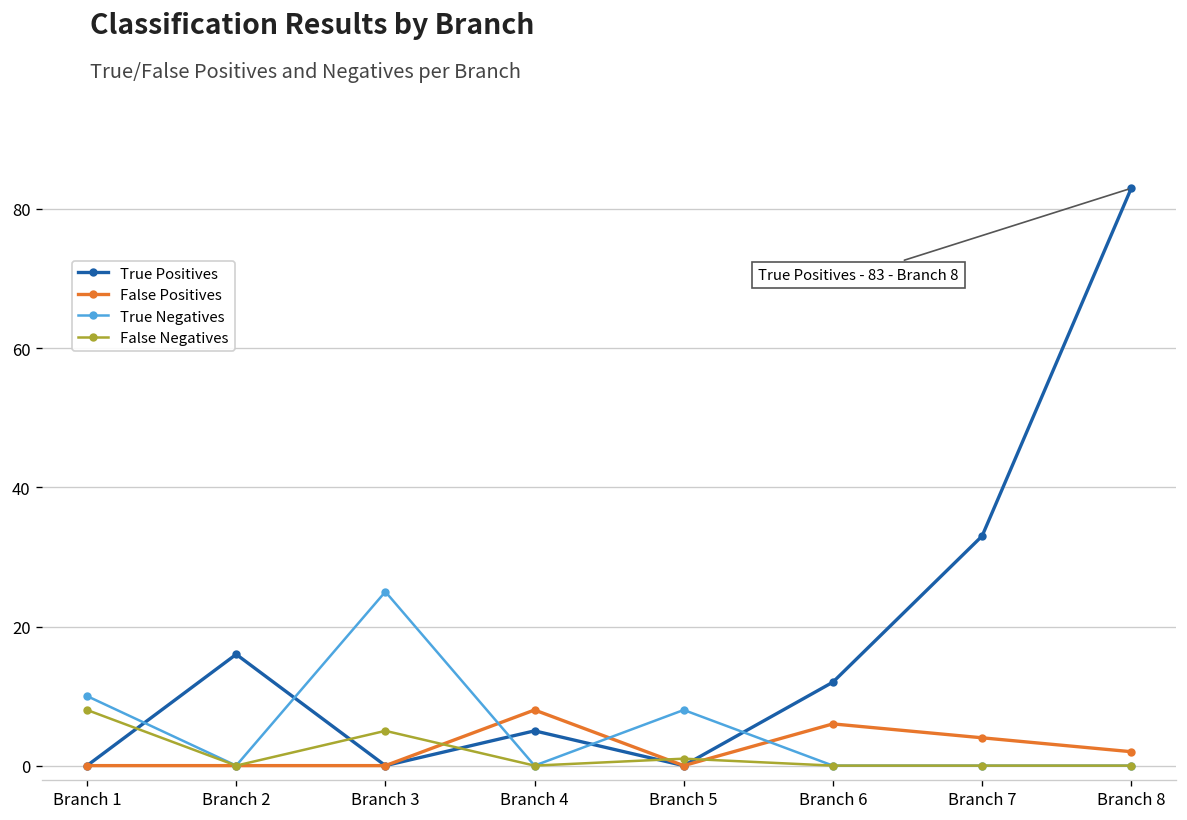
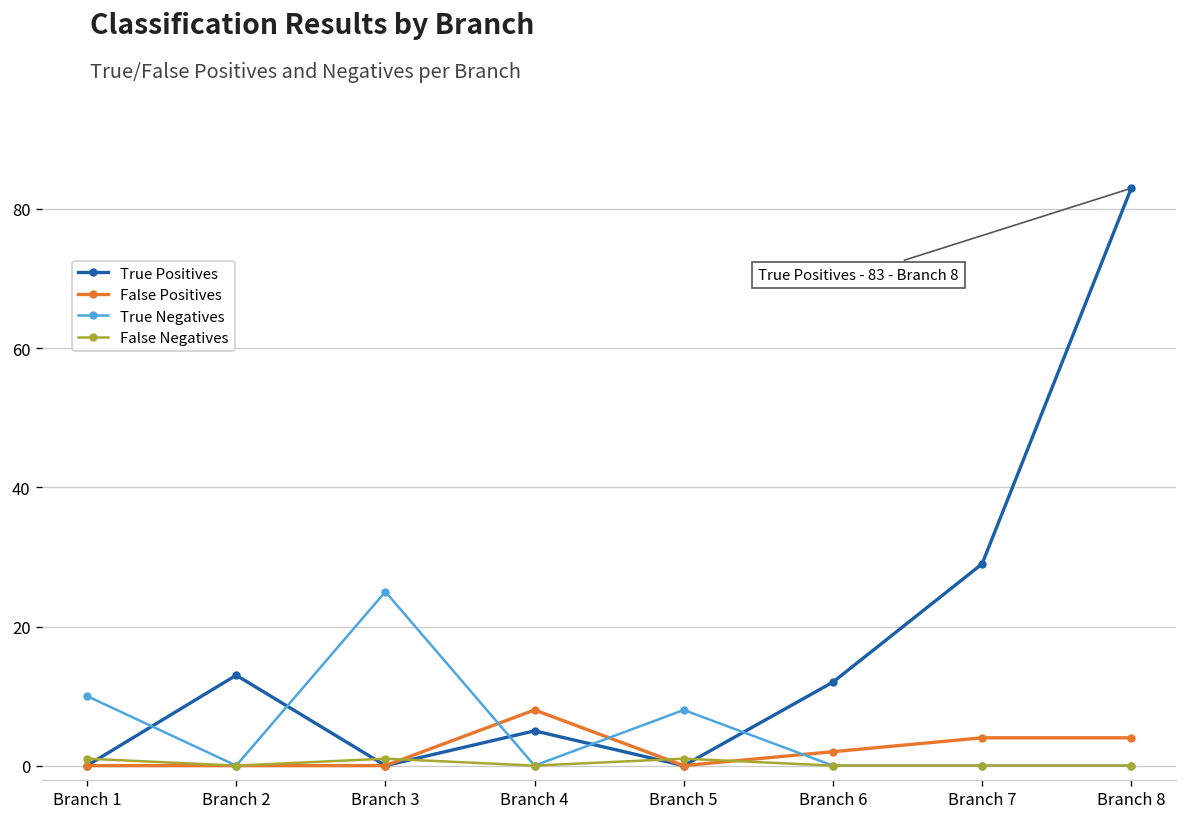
False Negatives, Branch 1: 8 -> 1
True Positives, Branch 2: 16 -> 13
False Negatives, Branch 3: 5 -> 1
False Positives, Branch 6: 6 -> 2
True Positives, Branch 7: 33 -> 29
False Positives, Branch 8: 2 -> 4
